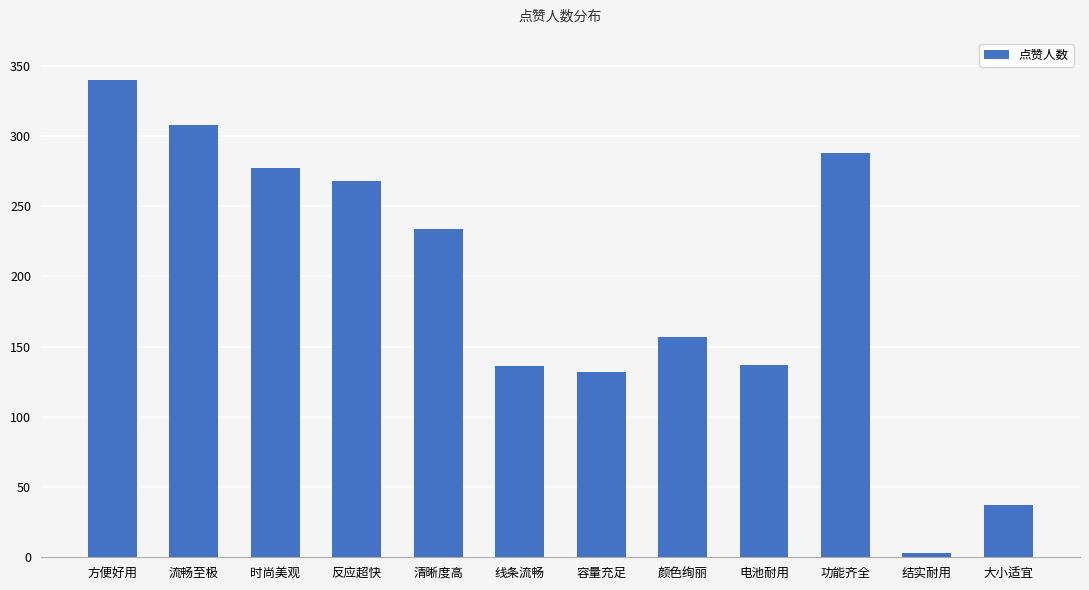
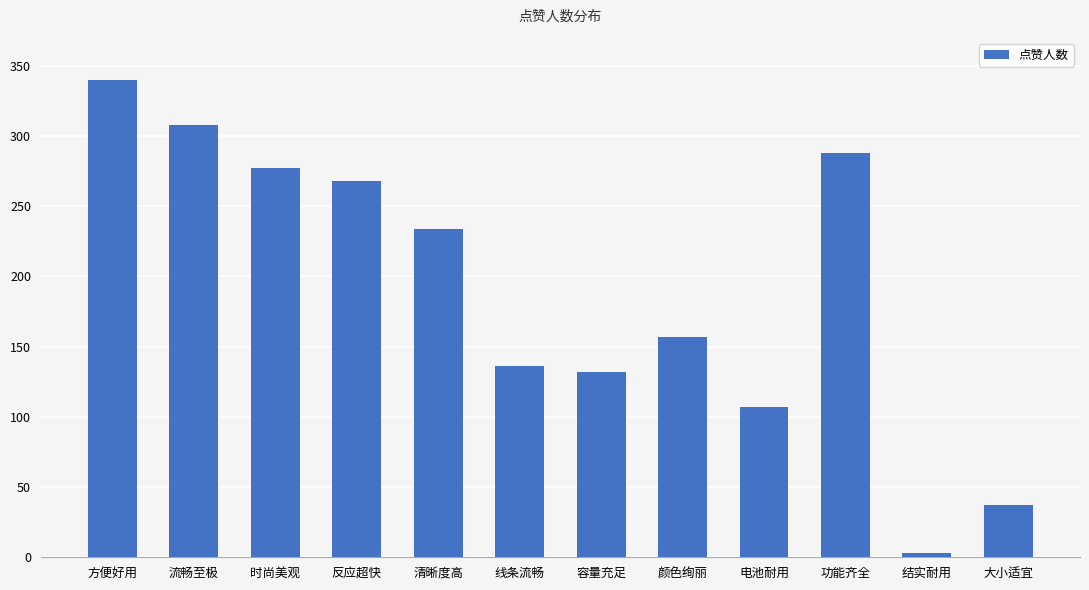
电池耐用: 137 -> 107
